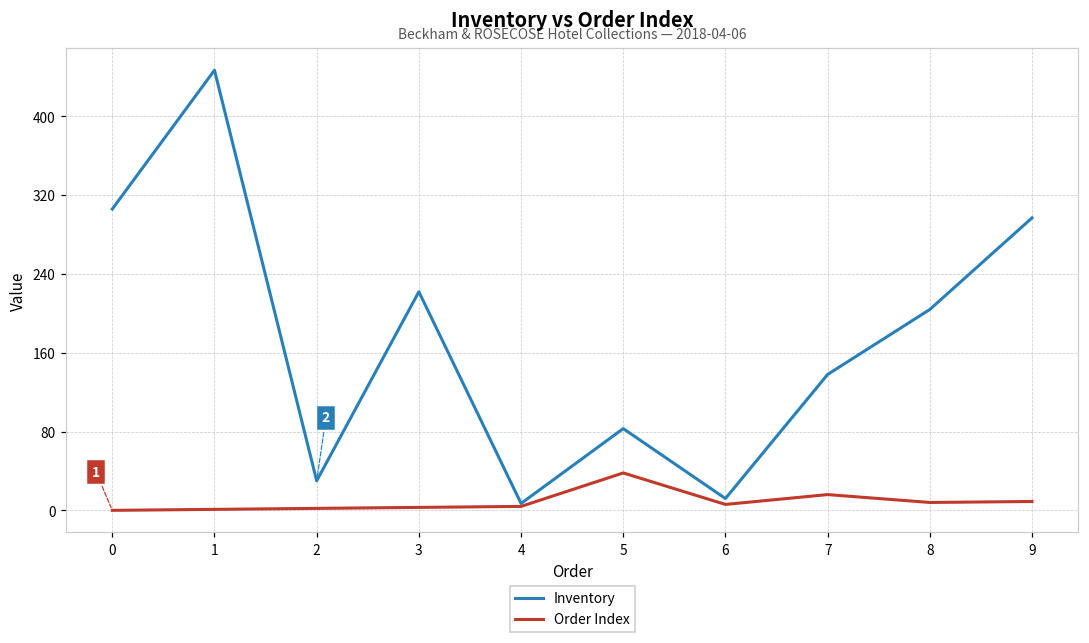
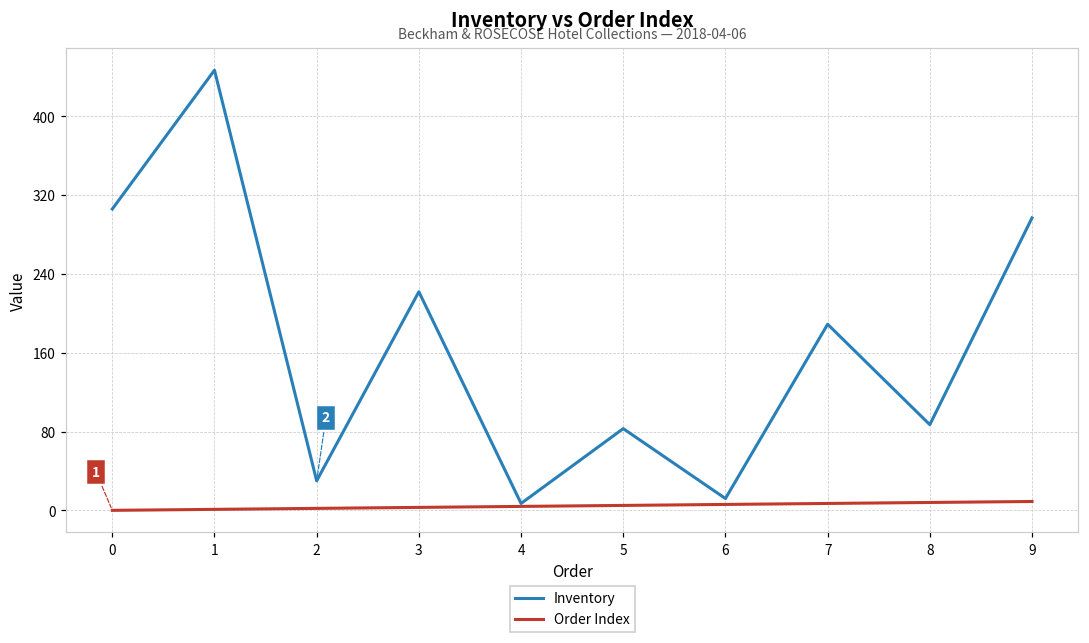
Order Index, 5: 40 -> 10
Inventory, 7: 140 -> 190
Order Index, 7: 20 -> 10
Inventory, 8: 200 -> 90
